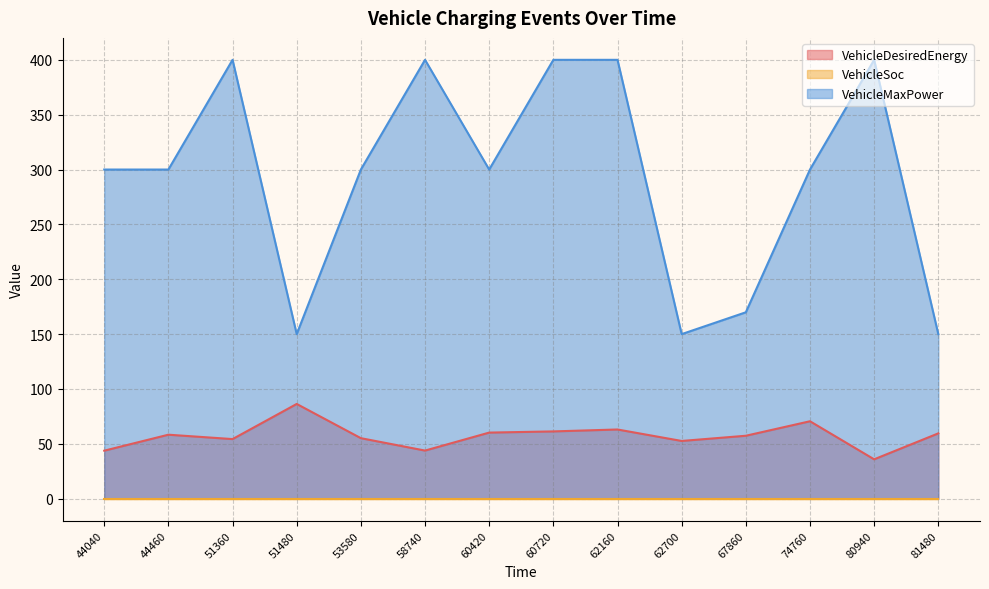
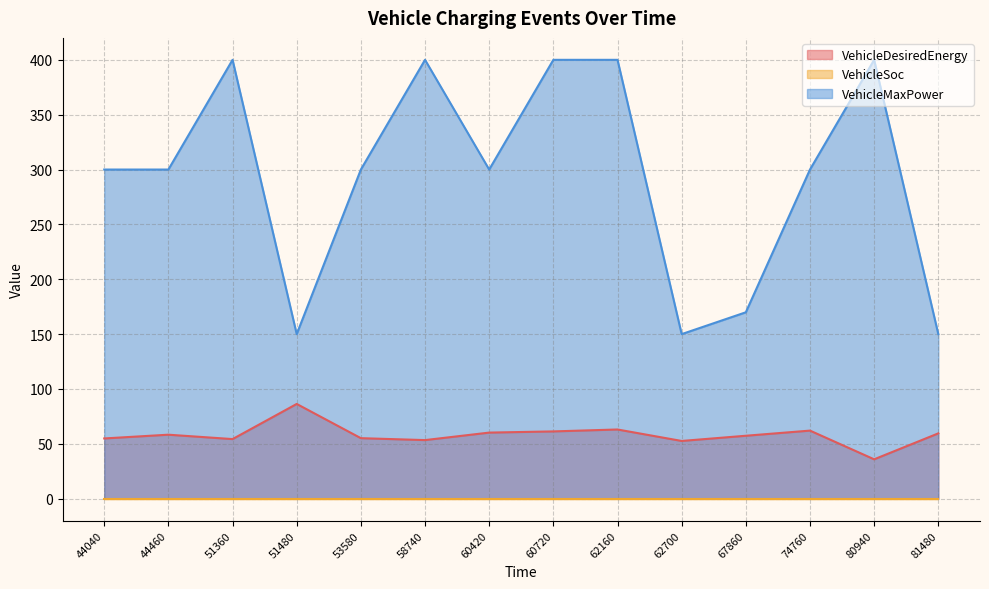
VehicleDesiredEnergy, 44040: 44 -> 55
VehicleDesiredEnergy, 58740: 44 -> 53
VehicleDesiredEnergy, 74760: 71 -> 62
